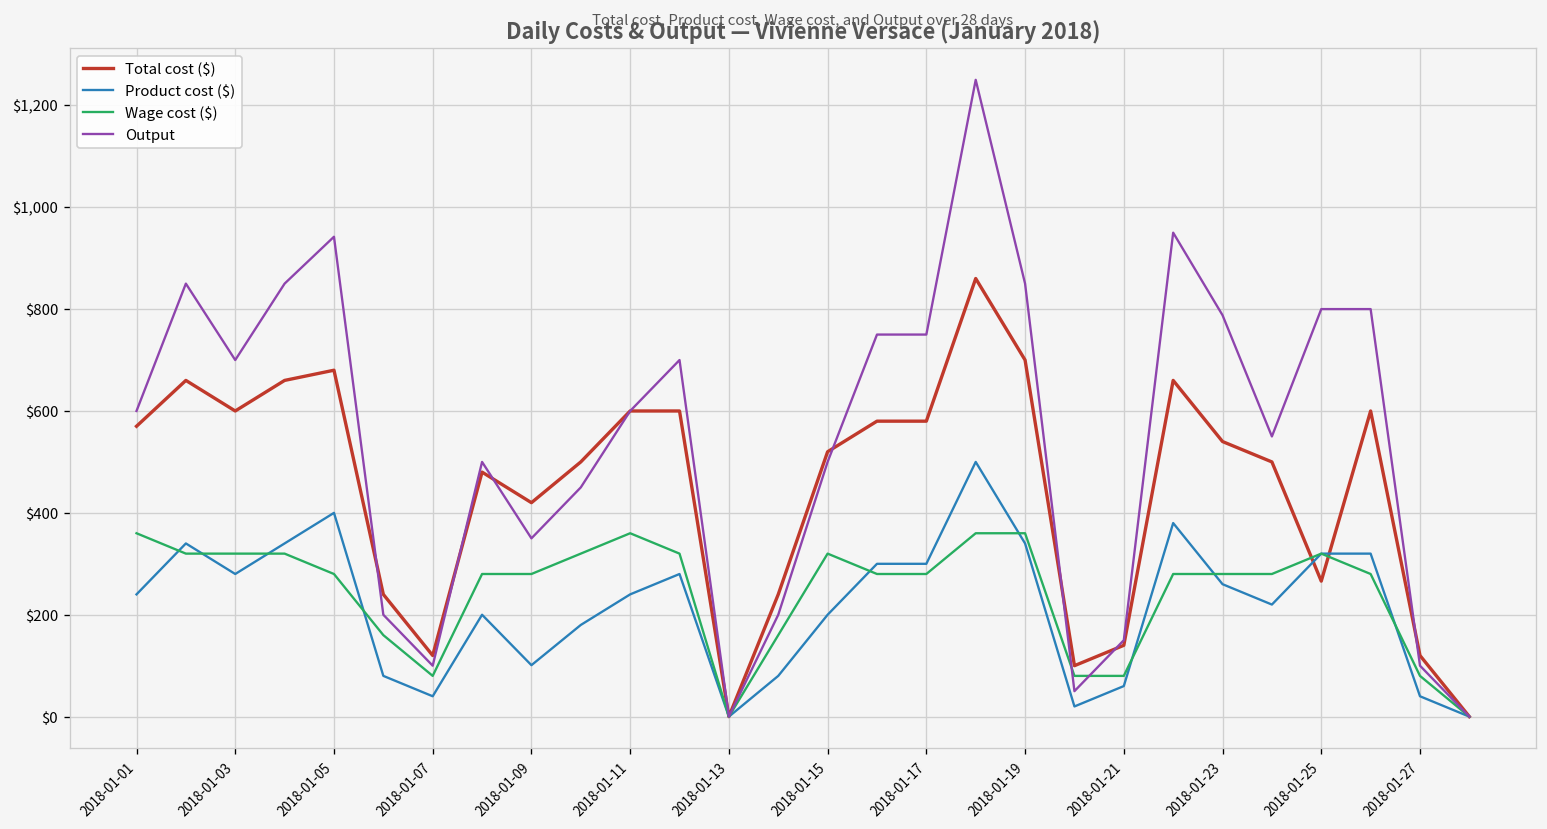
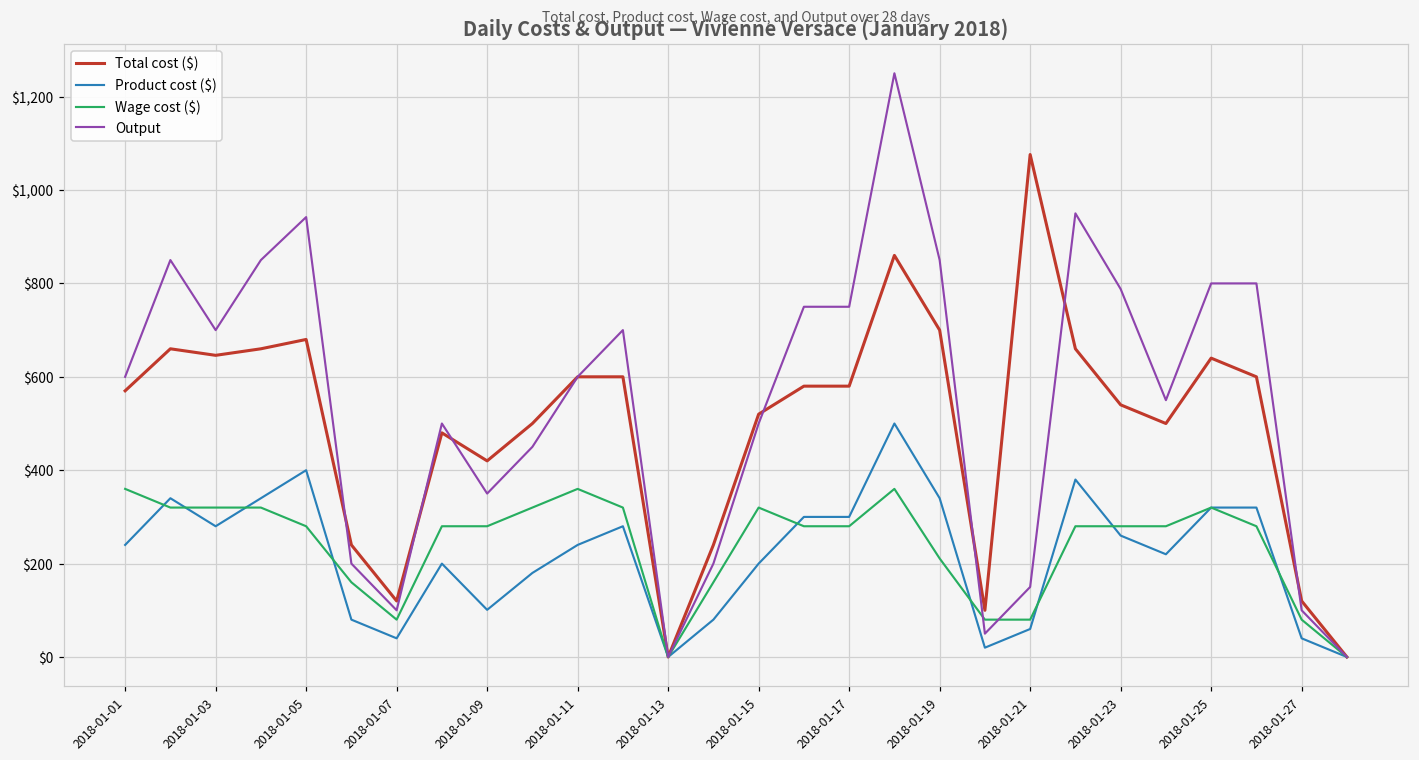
Total cost ($), 2018-01-03: $600 -> $650
Wage cost ($), 2018-01-19: $360 -> $210
Total cost ($), 2018-01-21: $140 -> $1,080
Total cost ($), 2018-01-25: $270 -> $640
